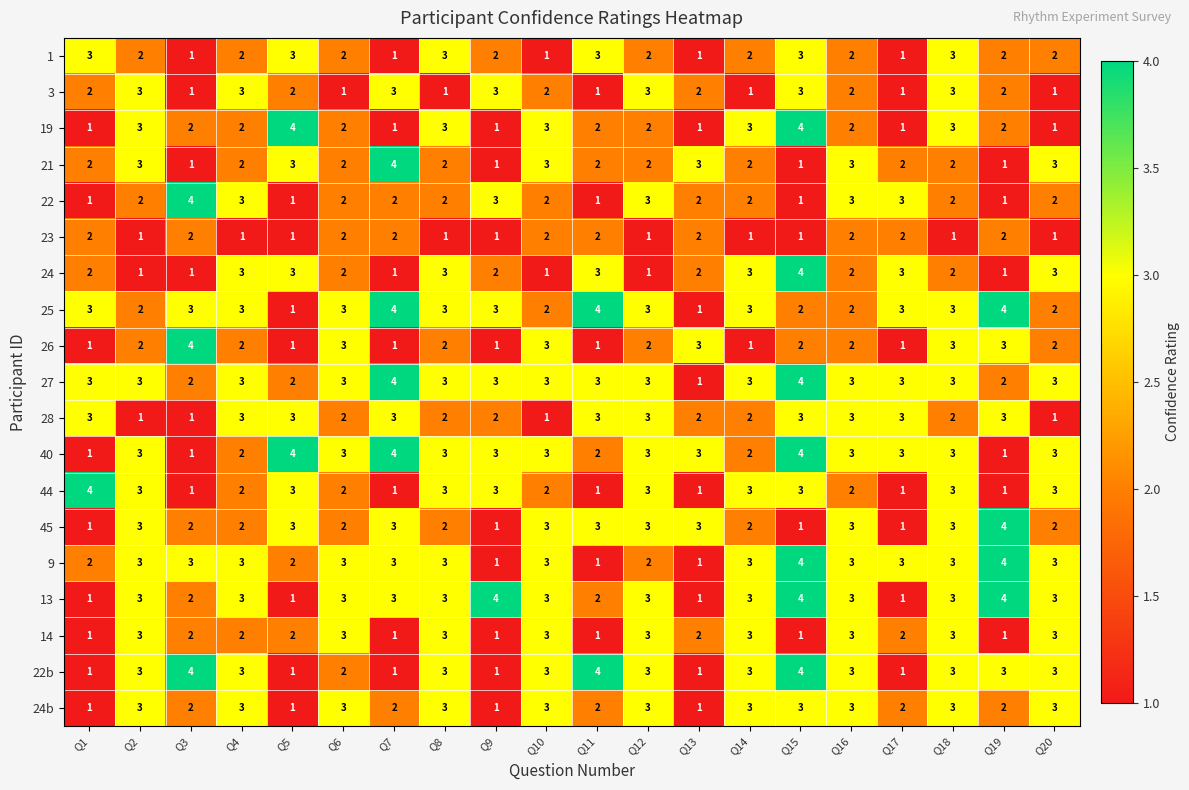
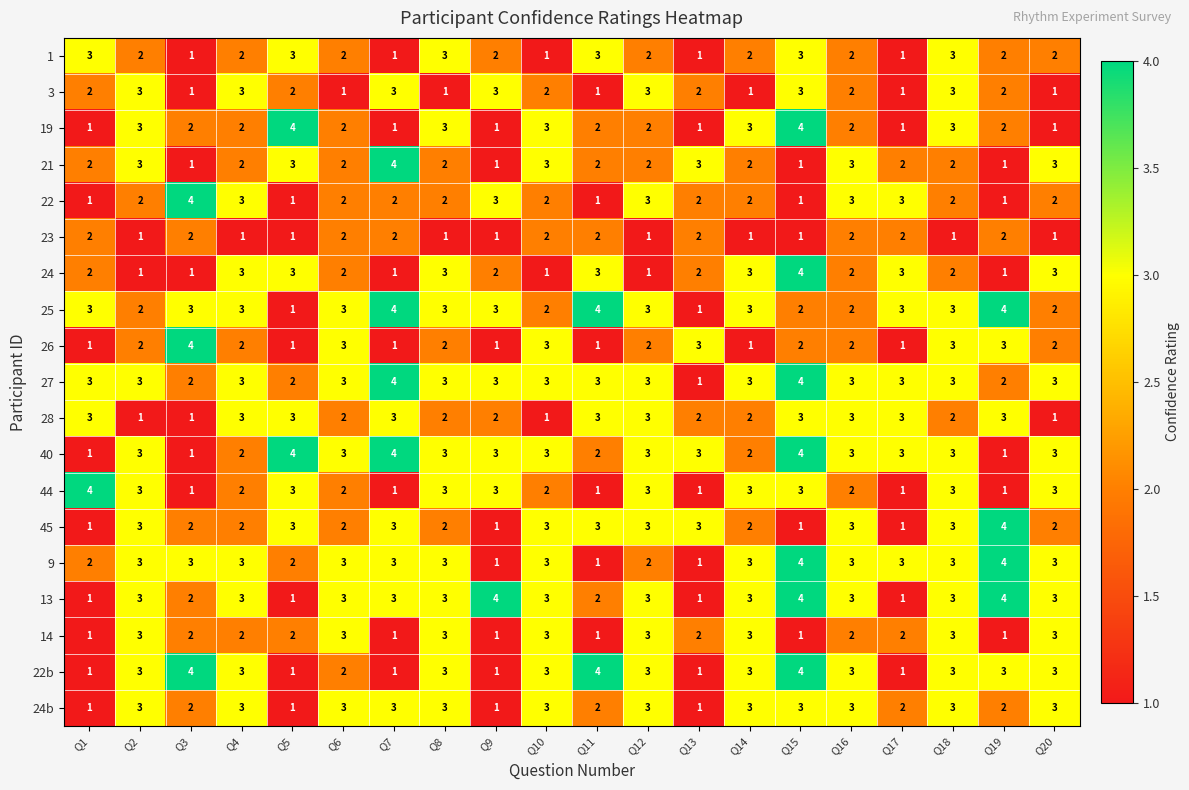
14, Q16: 3 -> 2
24b, Q7: 2 -> 3
